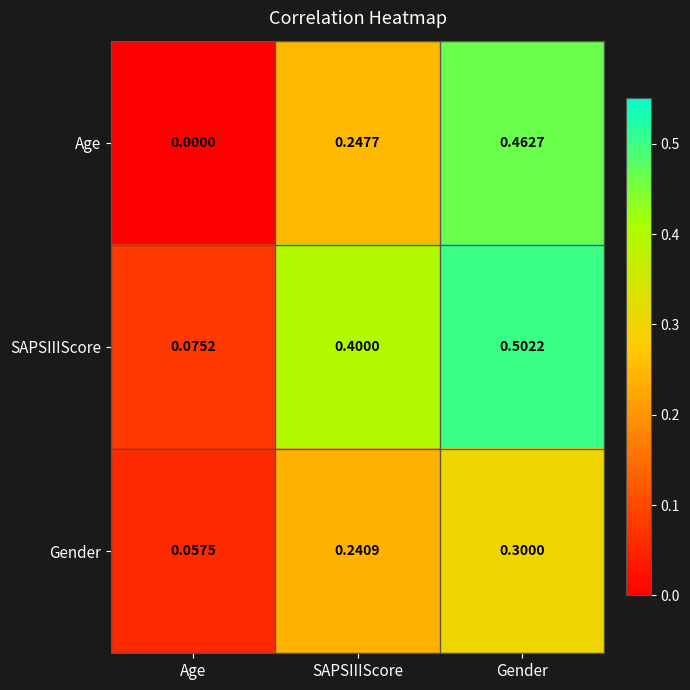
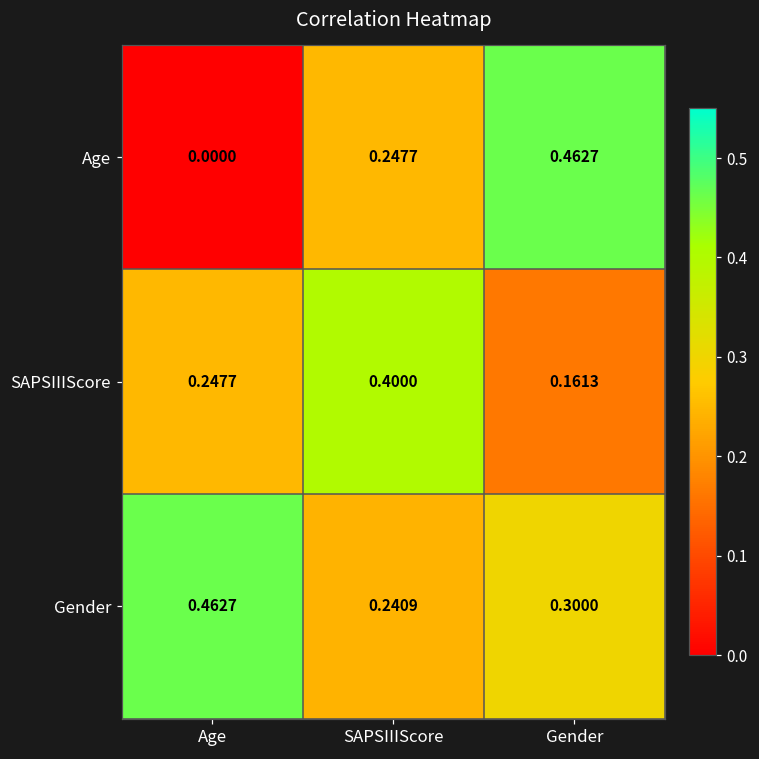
SAPSIIIScore, Age: 0.0752 -> 0.2477
SAPSIIIScore, Gender: 0.5022 -> 0.1613
Gender, Age: 0.0575 -> 0.4627
